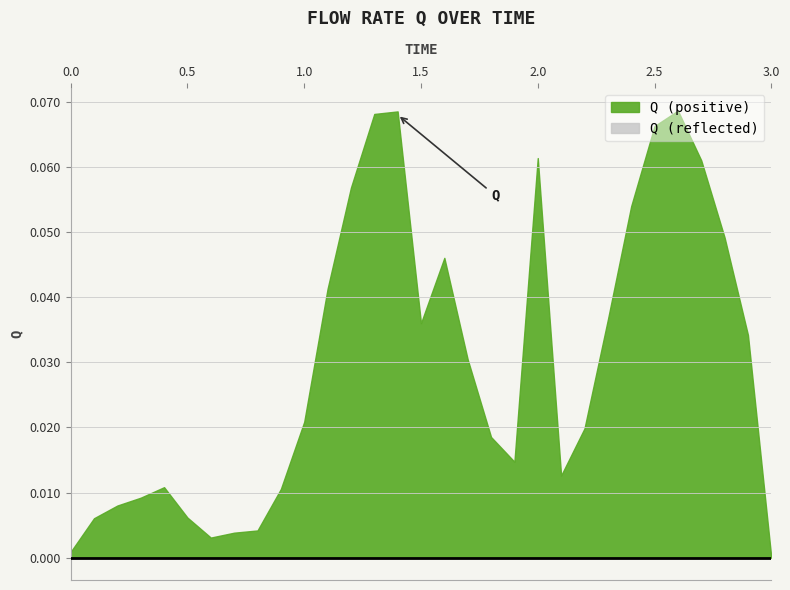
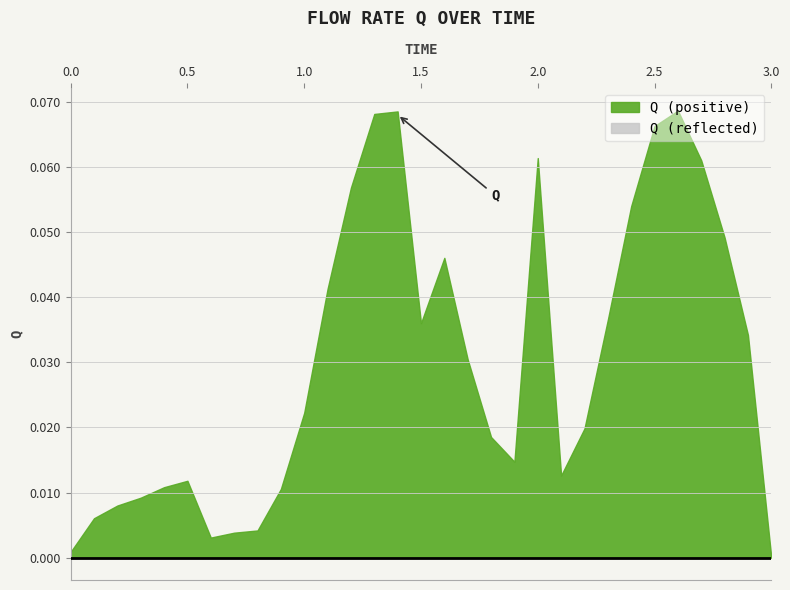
0.5: 0.006 -> 0.012
1.0: 0.021 -> 0.022
